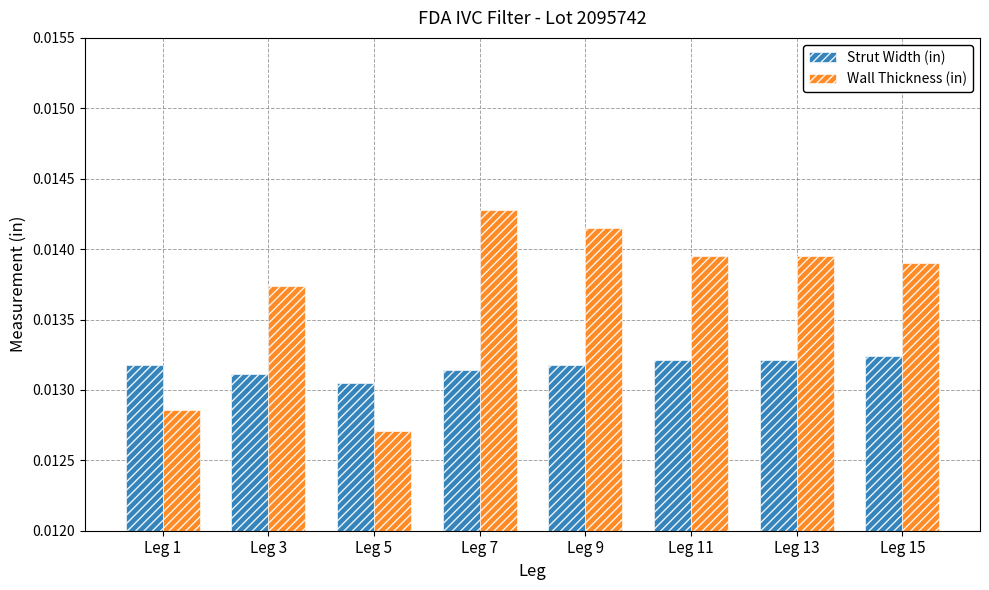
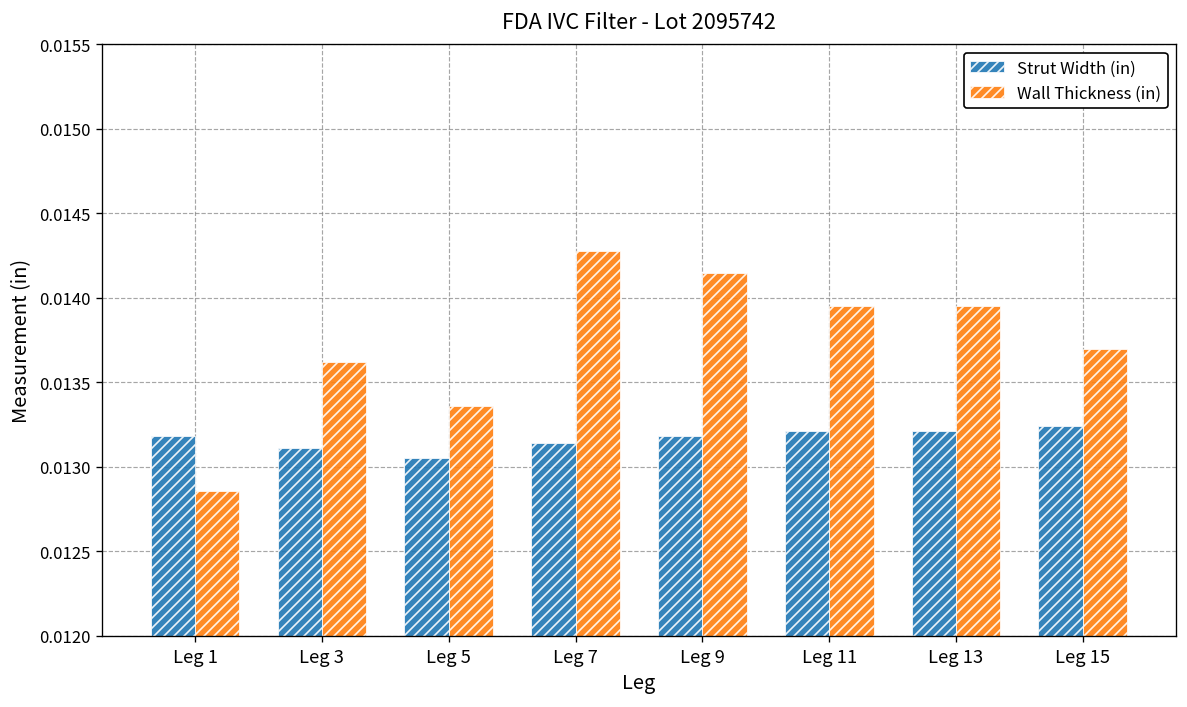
Wall Thickness (in), Leg 3: 0.01374 -> 0.01362
Wall Thickness (in), Leg 5: 0.01271 -> 0.01336
Wall Thickness (in), Leg 15: 0.0139 -> 0.0137
